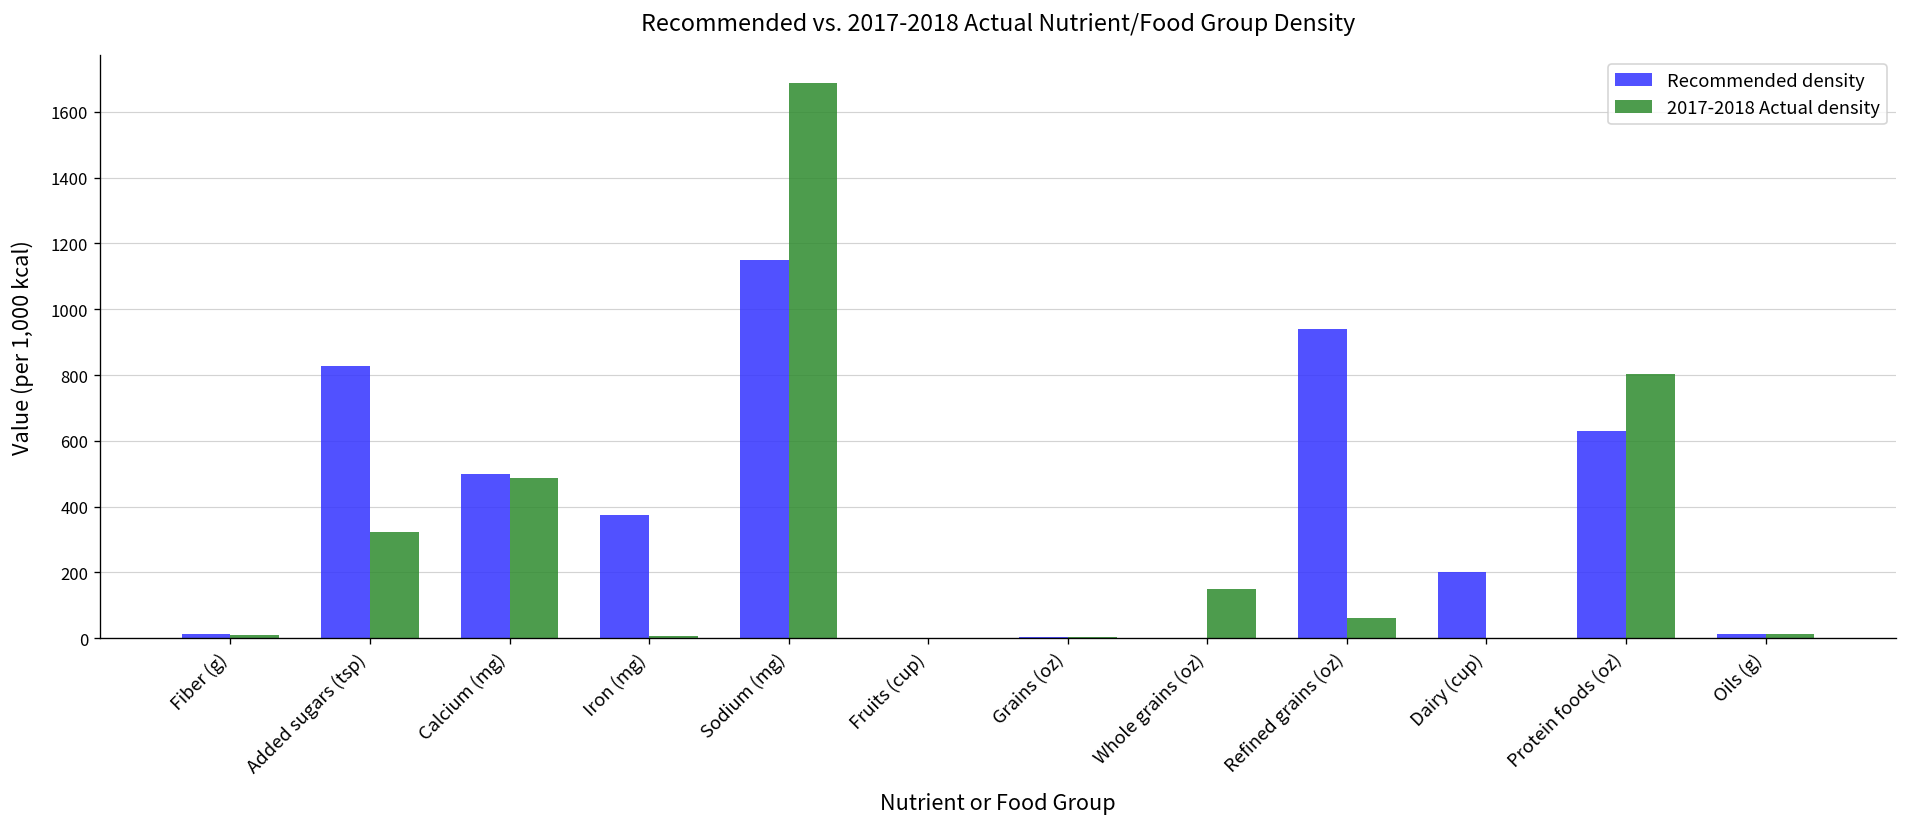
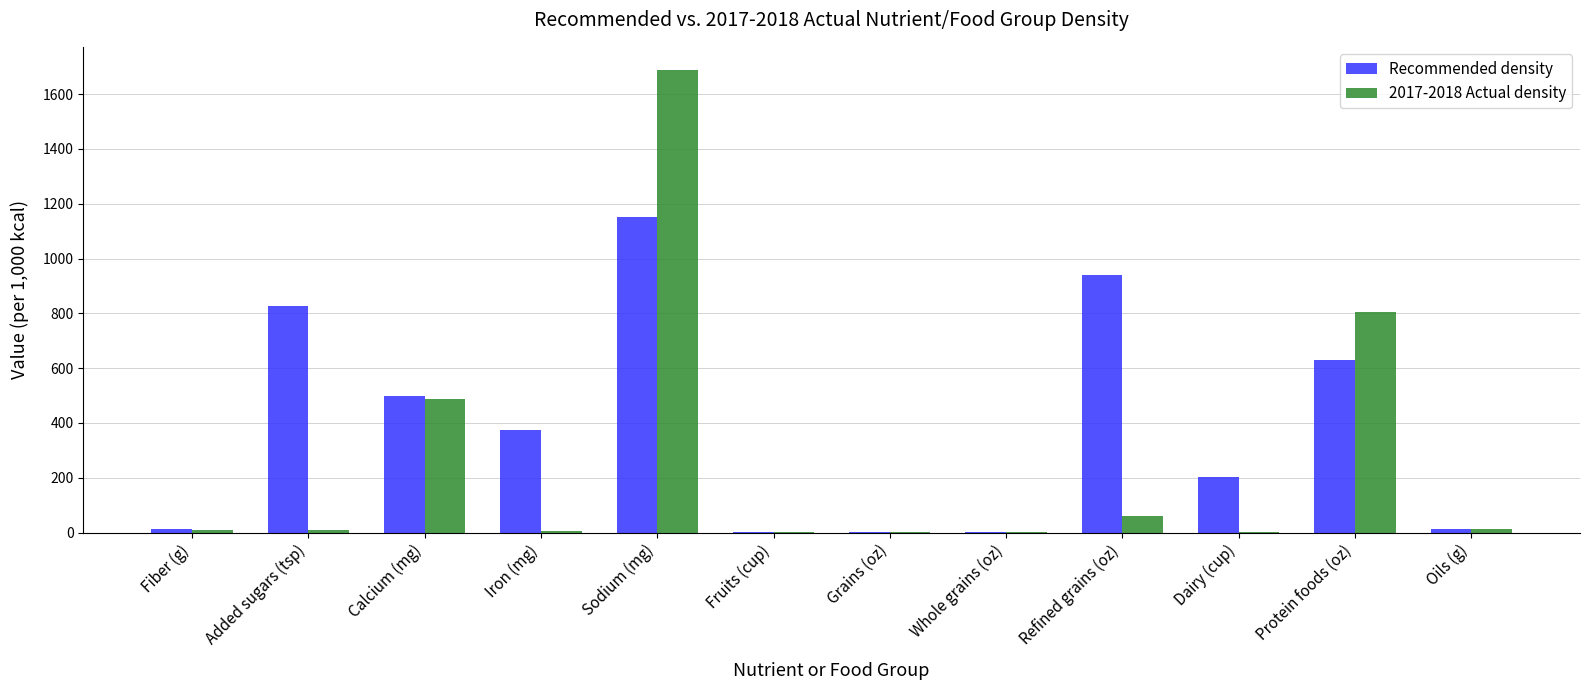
2017-2018 Actual density, Added sugars (tsp): 320 -> 10
2017-2018 Actual density, Whole grains (oz): 150 -> 0
